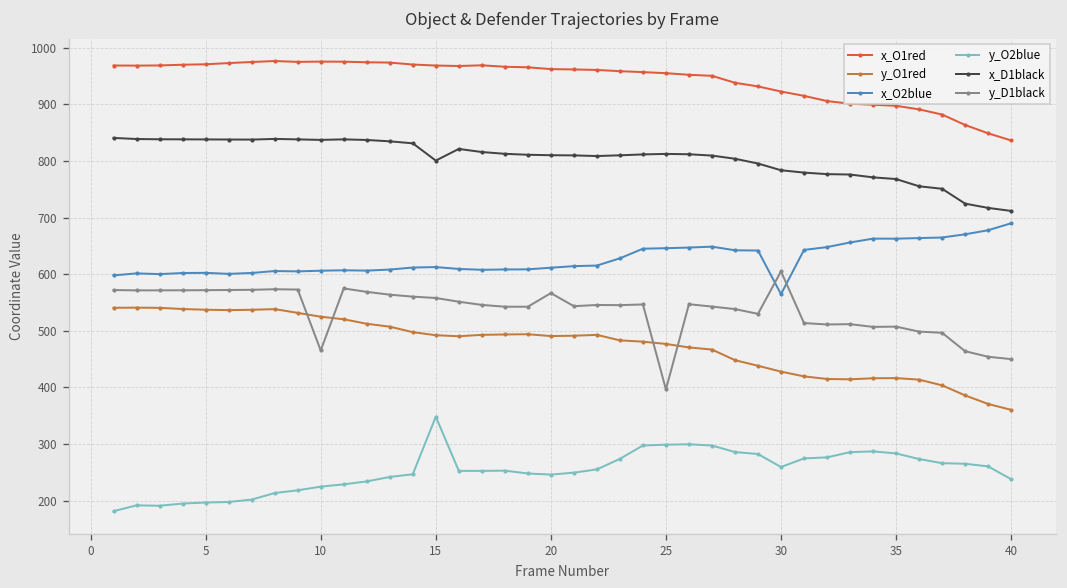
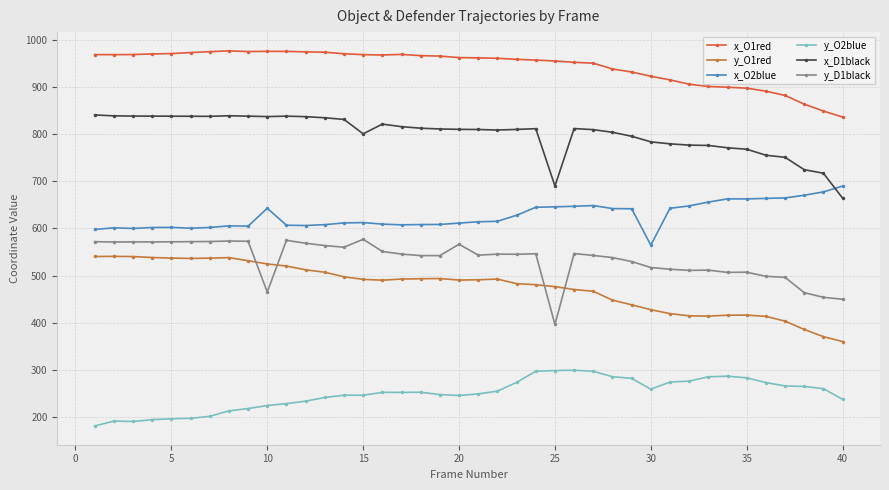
x_O2blue, 10: 610 -> 640
y_O2blue, 15: 350 -> 250
y_D1black, 15: 560 -> 580
x_D1black, 25: 810 -> 690
y_D1black, 30: 600 -> 520
x_D1black, 40: 710 -> 660
